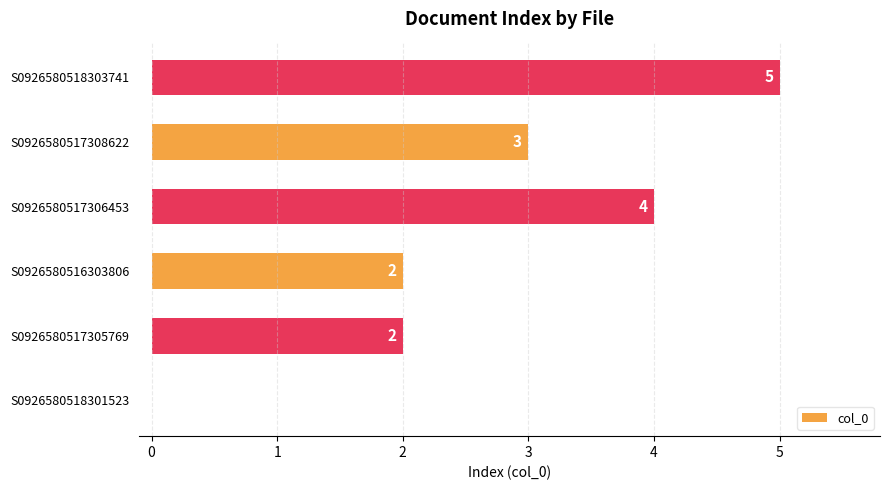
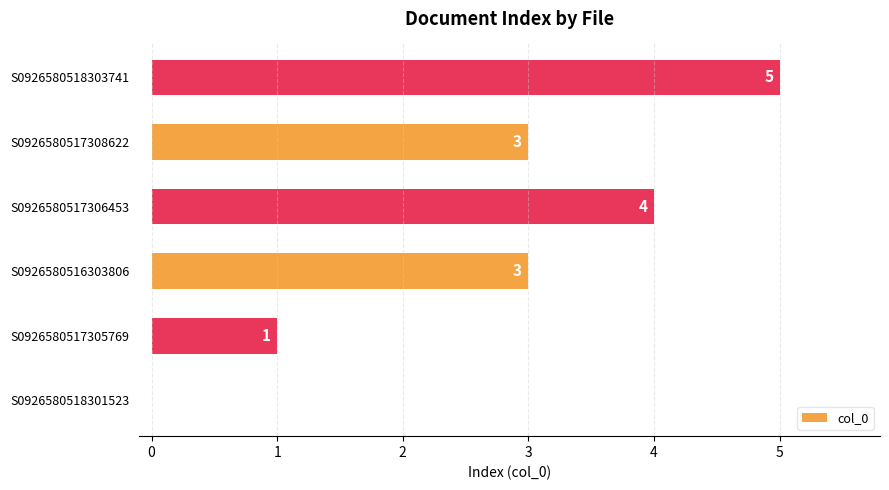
S0926580516303806: 2 -> 3
S0926580517305769: 2 -> 1
